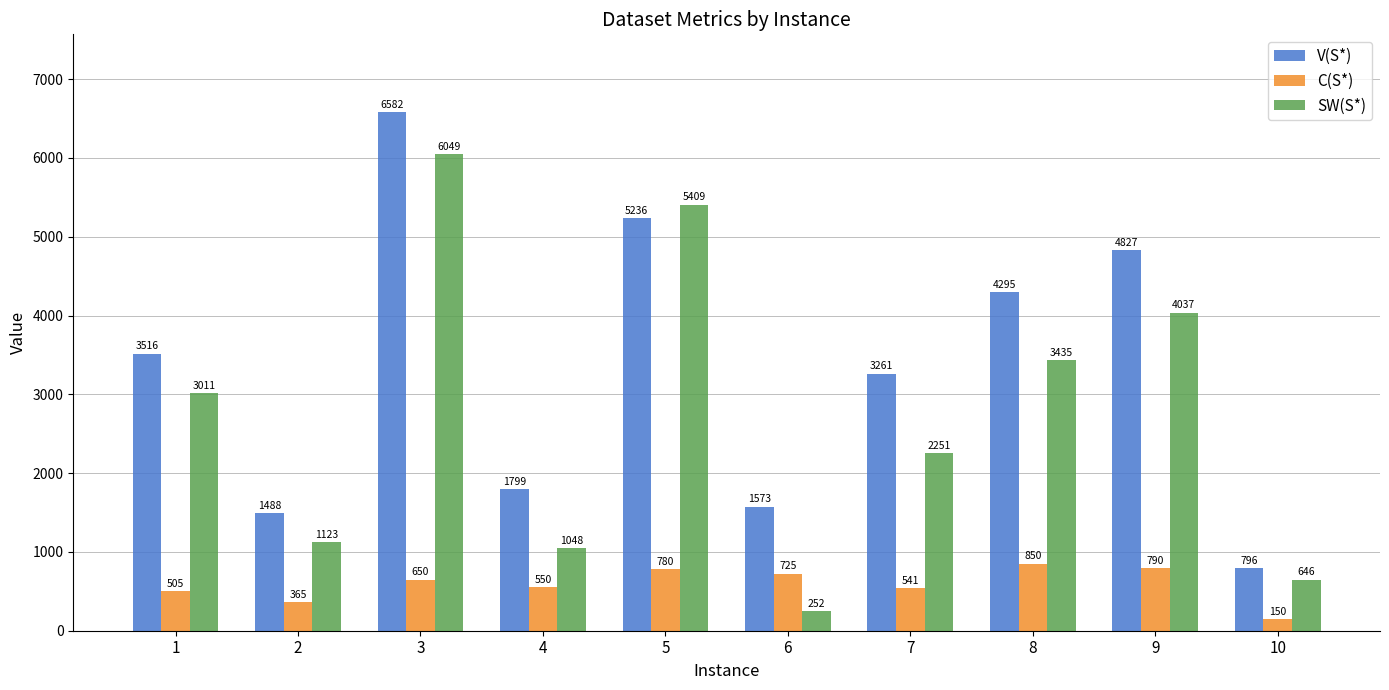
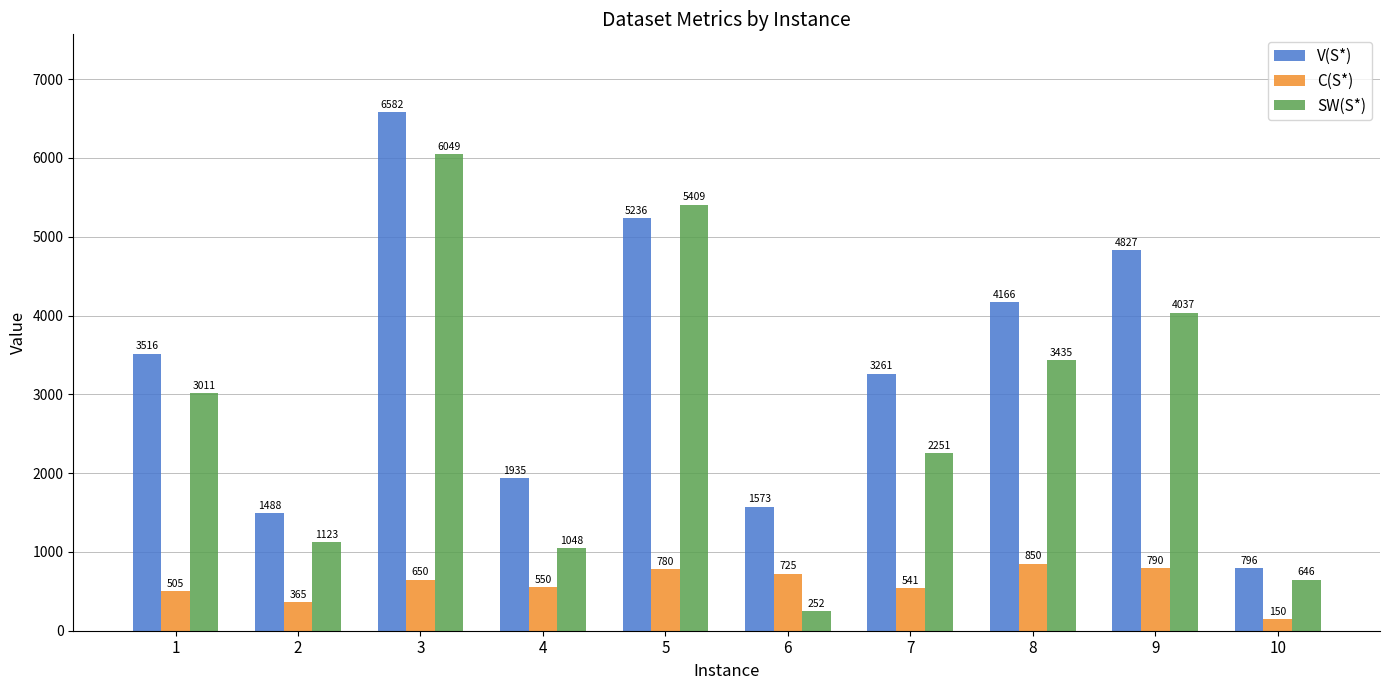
V(S*), 4: 1799 -> 1935
V(S*), 8: 4295 -> 4166
